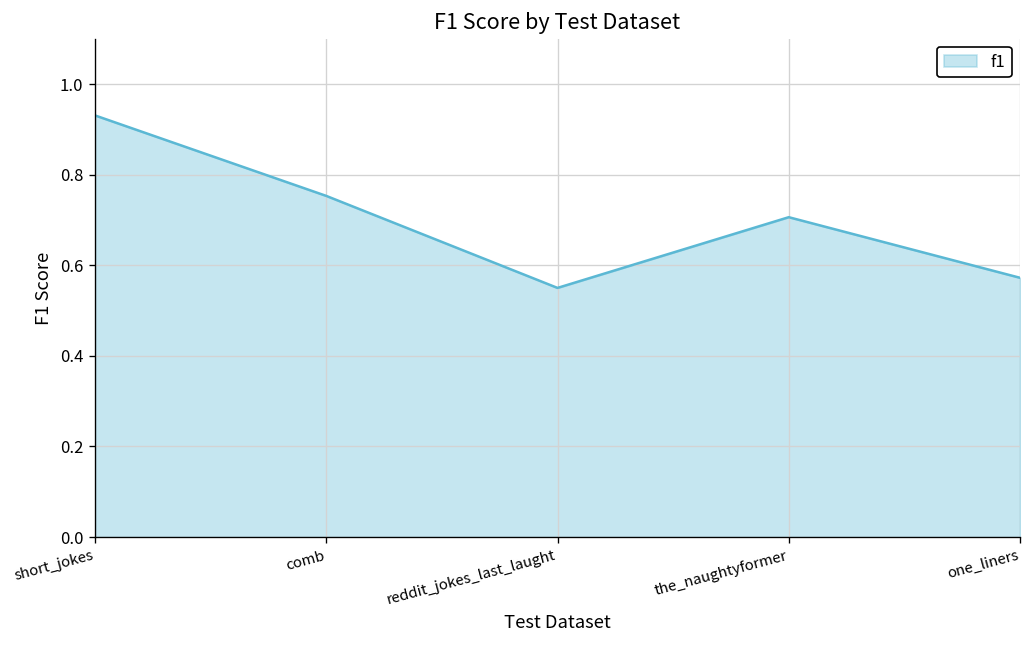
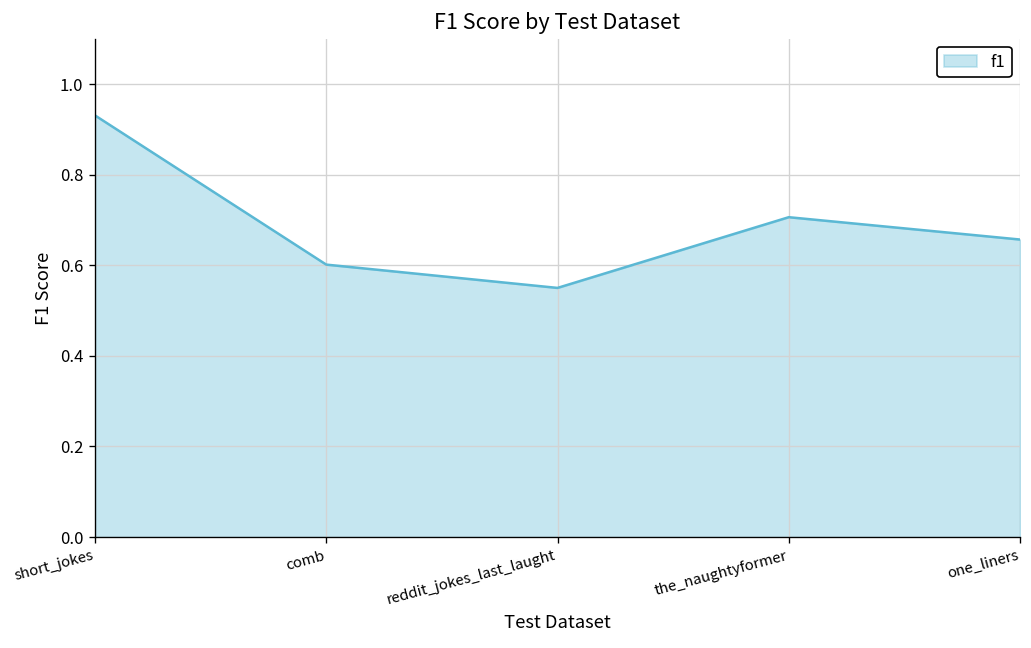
comb: 0.75 -> 0.60
one_liners: 0.57 -> 0.66
